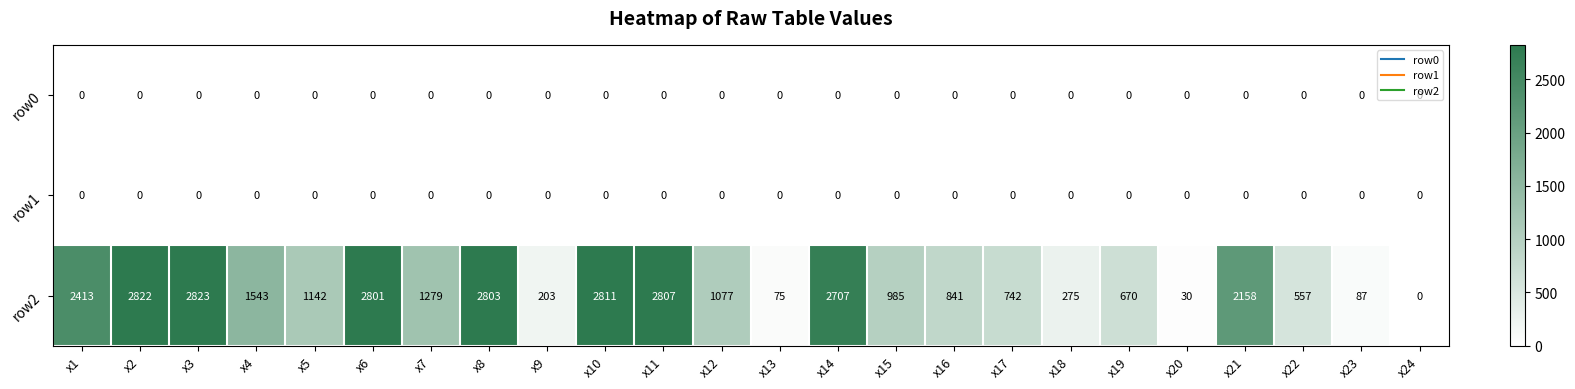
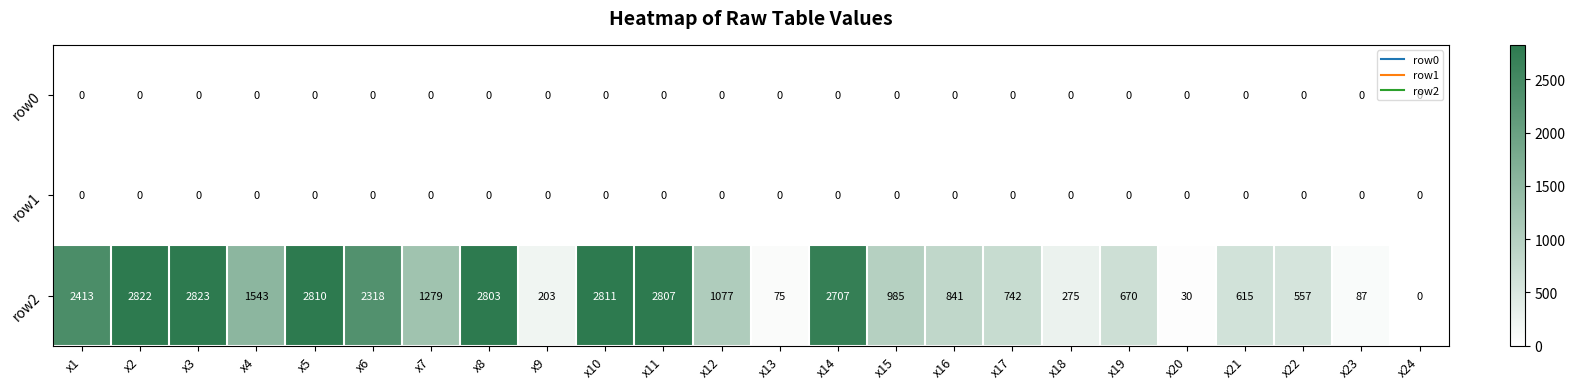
row2, x5: 1142 -> 2810
row2, x6: 2801 -> 2318
row2, x21: 2158 -> 615
